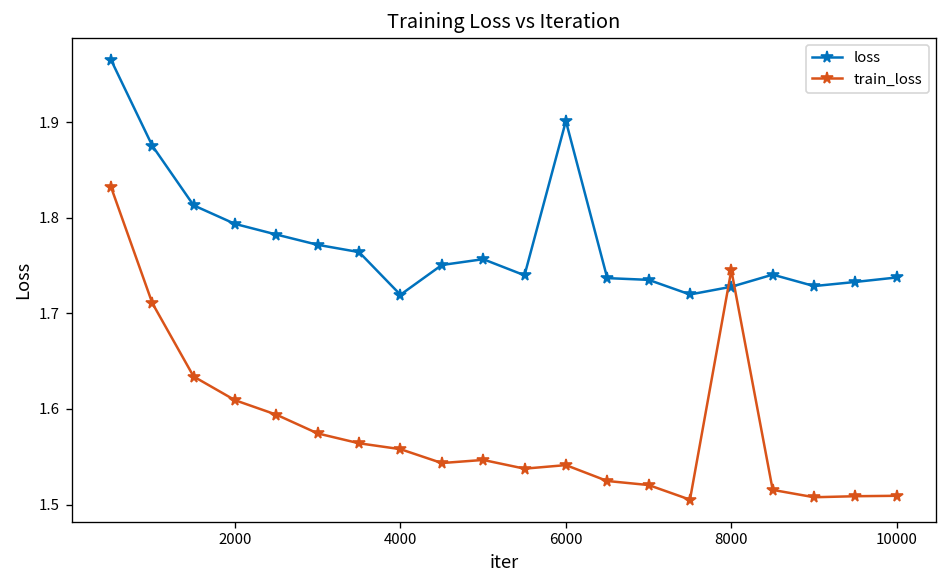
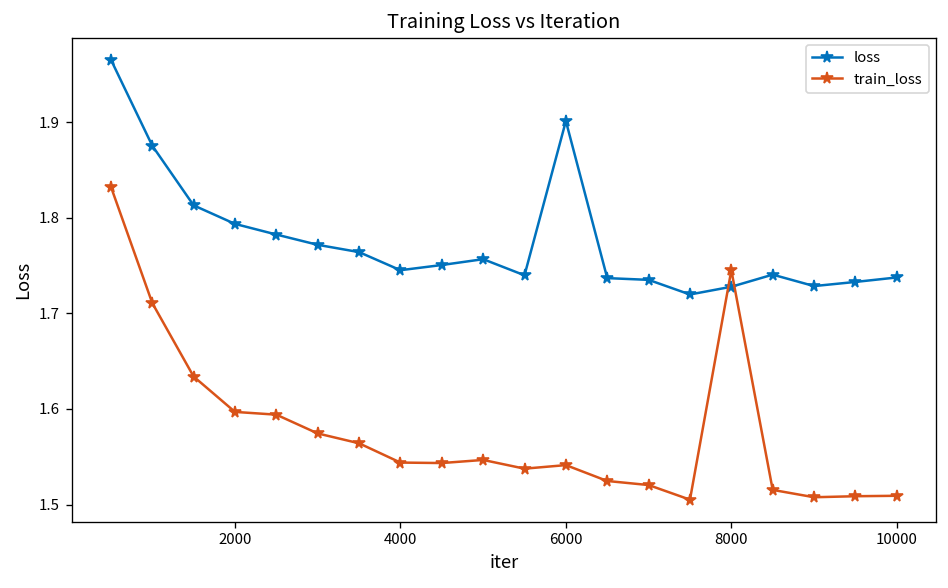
train_loss, 2000: 1.61 -> 1.60
loss, 4000: 1.72 -> 1.75
train_loss, 4000: 1.56 -> 1.54
